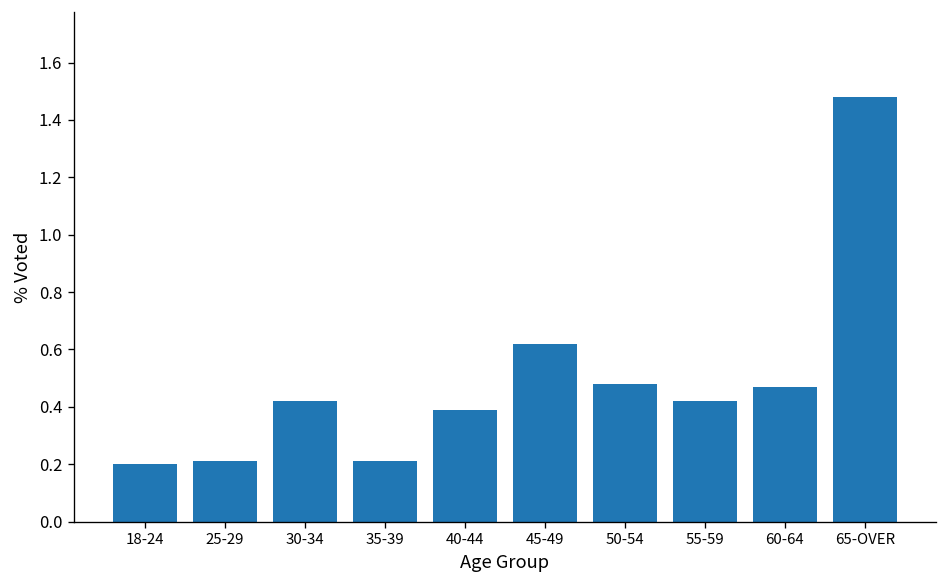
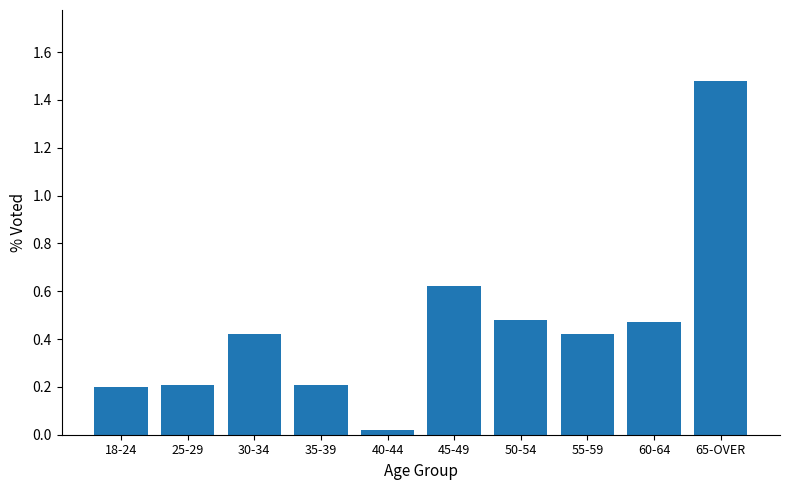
40-44: 0.39 -> 0.02
